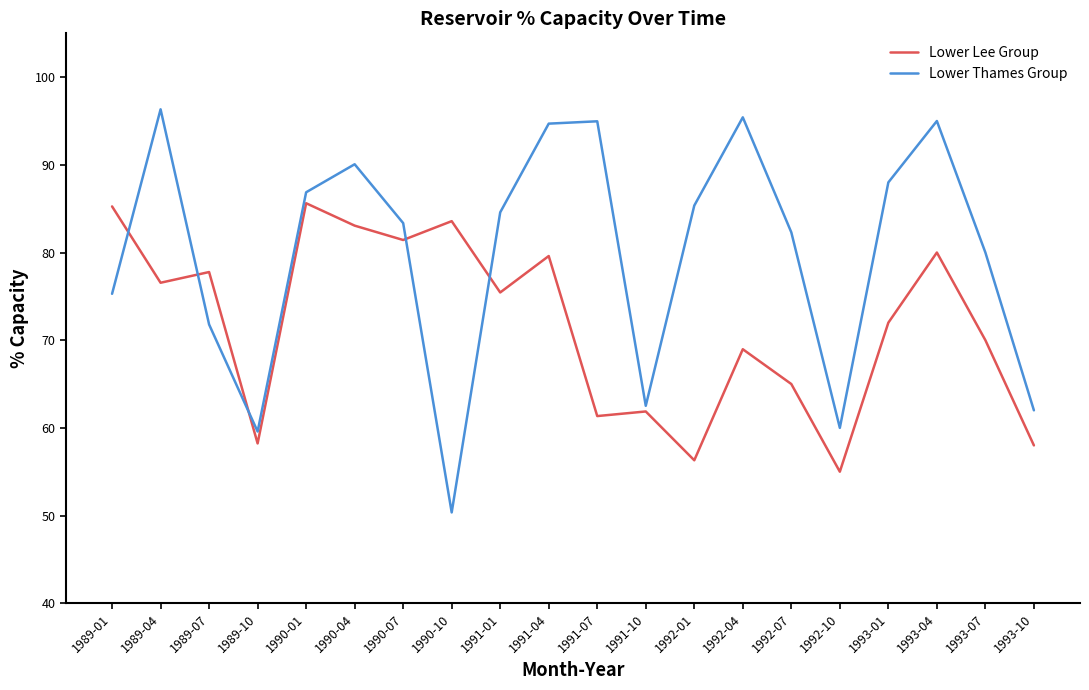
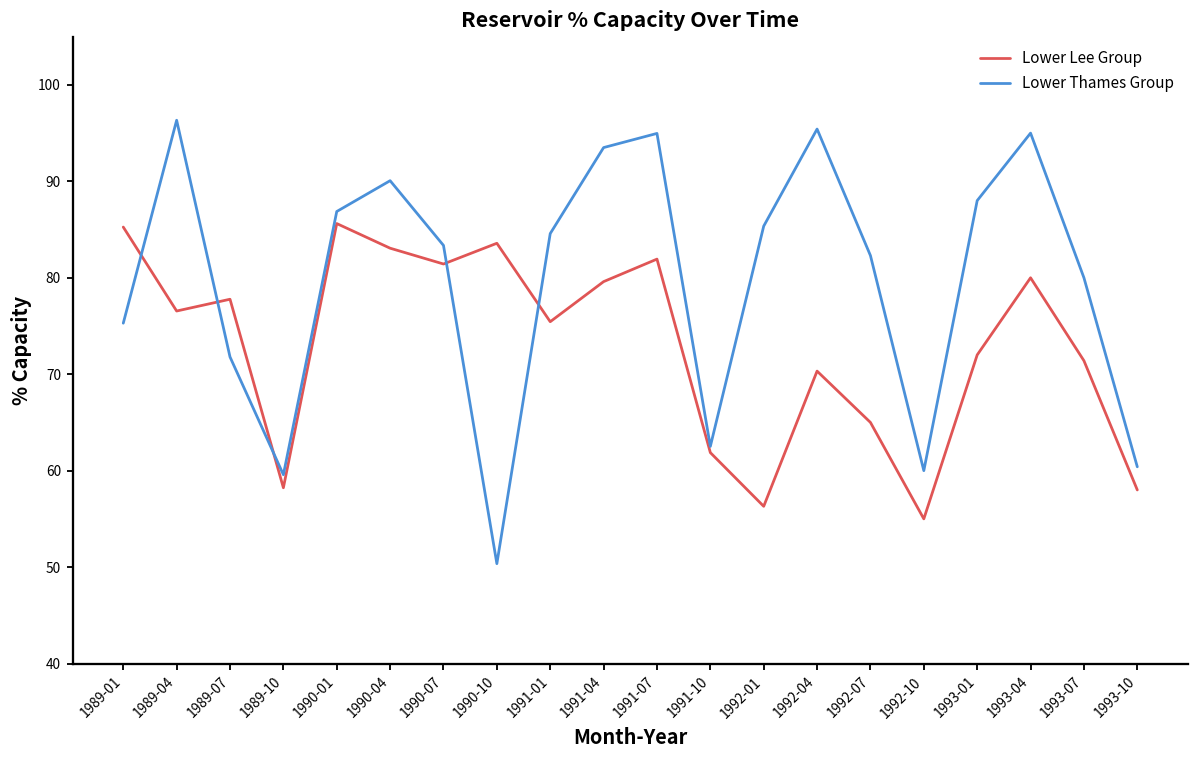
Lower Thames Group, 1991-04: 95 -> 94
Lower Lee Group, 1991-07: 61 -> 82
Lower Lee Group, 1992-04: 69 -> 70
Lower Lee Group, 1993-07: 70 -> 71
Lower Thames Group, 1993-10: 62 -> 60
